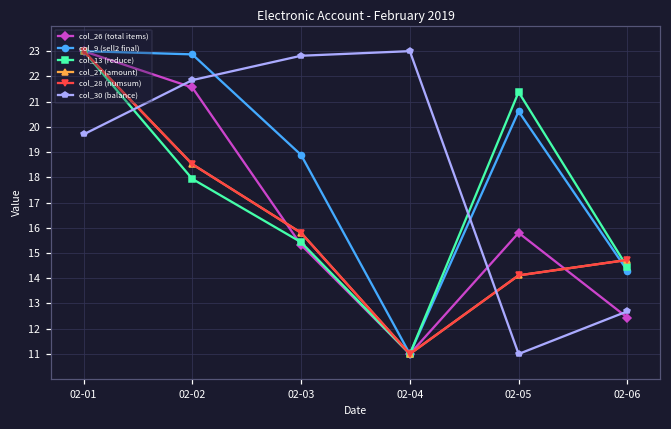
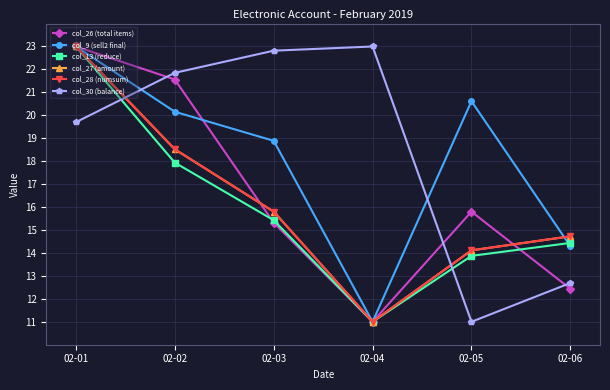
col_9 (sell2 final), 02-02: 22.9 -> 20.2
col_13 (reduce), 02-05: 21.4 -> 13.9
